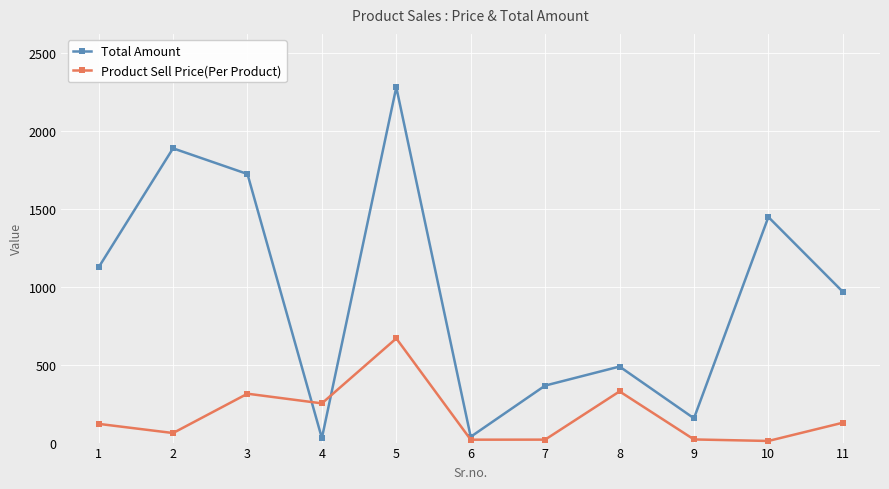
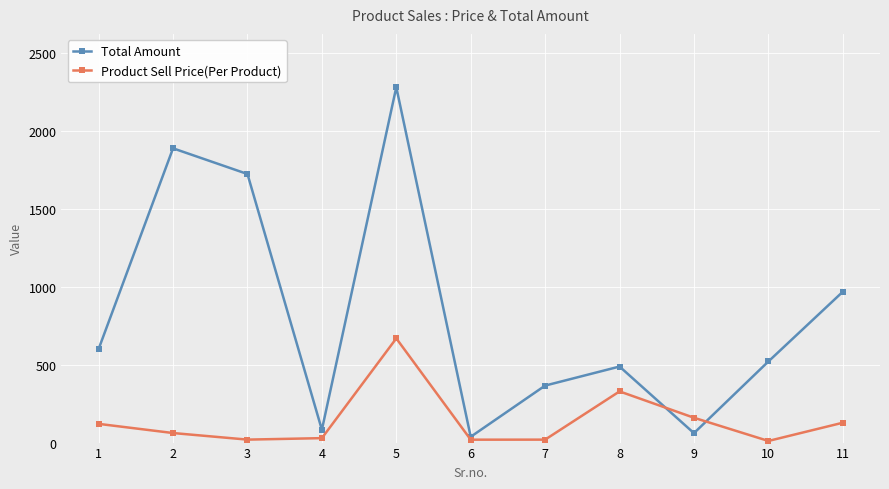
Total Amount, 1: 1120 -> 600
Product Sell Price(Per Product), 3: 310 -> 20
Total Amount, 4: 30 -> 80
Product Sell Price(Per Product), 4: 250 -> 30
Total Amount, 9: 160 -> 60
Product Sell Price(Per Product), 9: 20 -> 160
Total Amount, 10: 1450 -> 520
